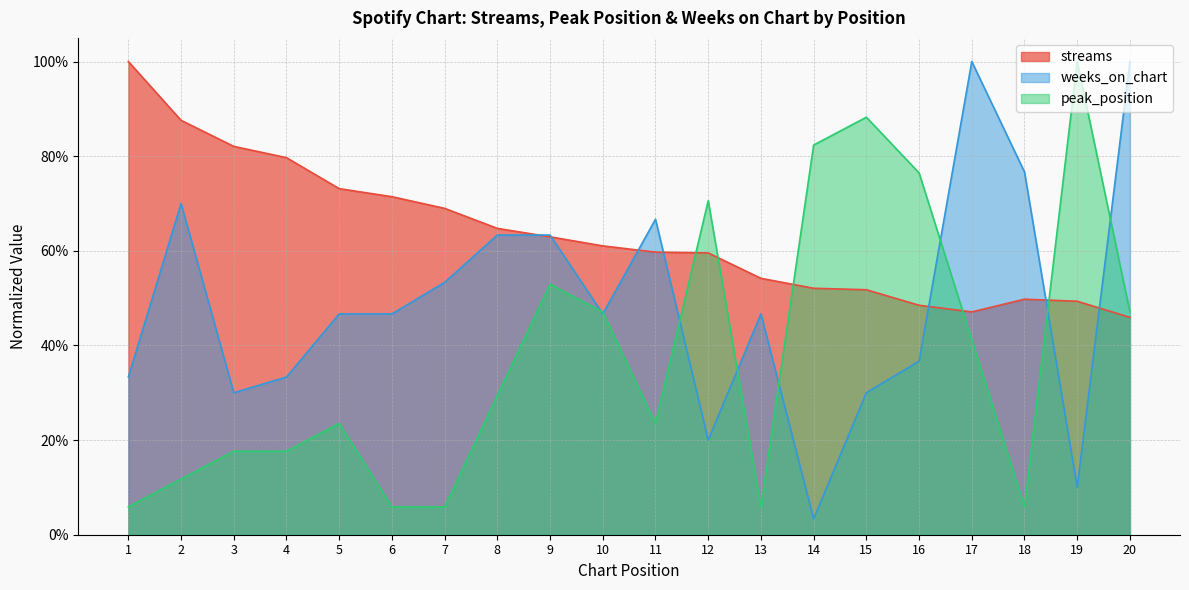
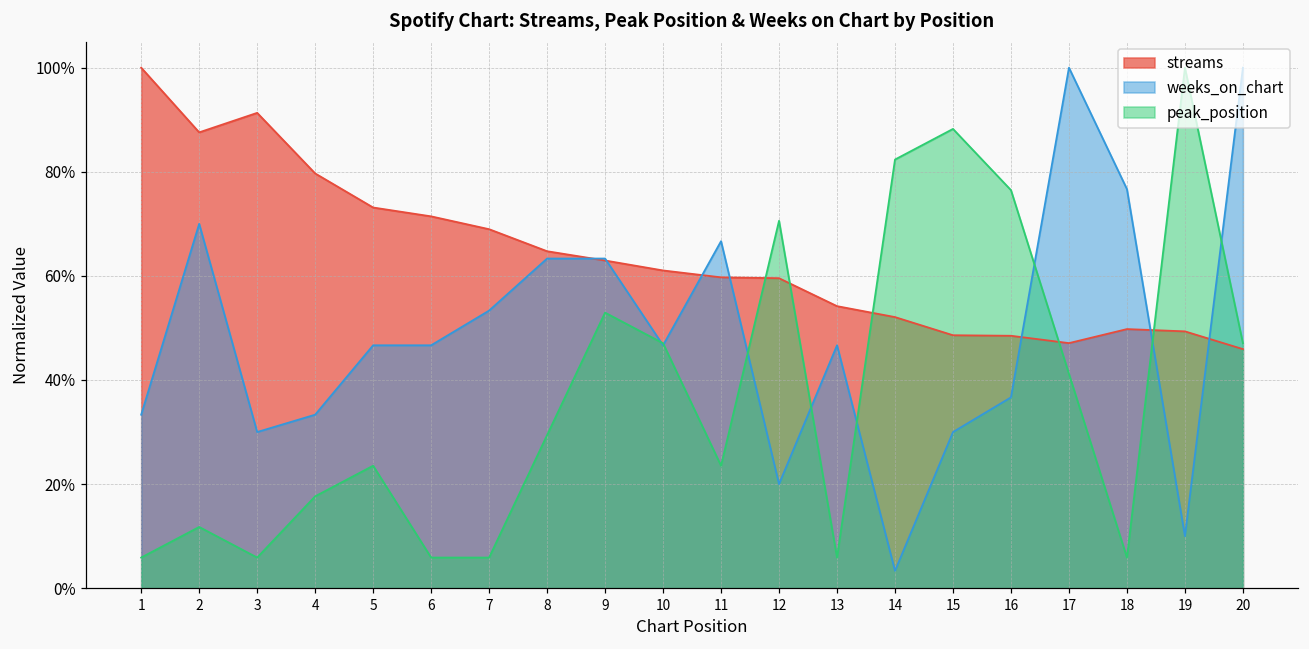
streams, 3: 82% -> 91%
peak_position, 3: 18% -> 6%
streams, 15: 52% -> 49%
